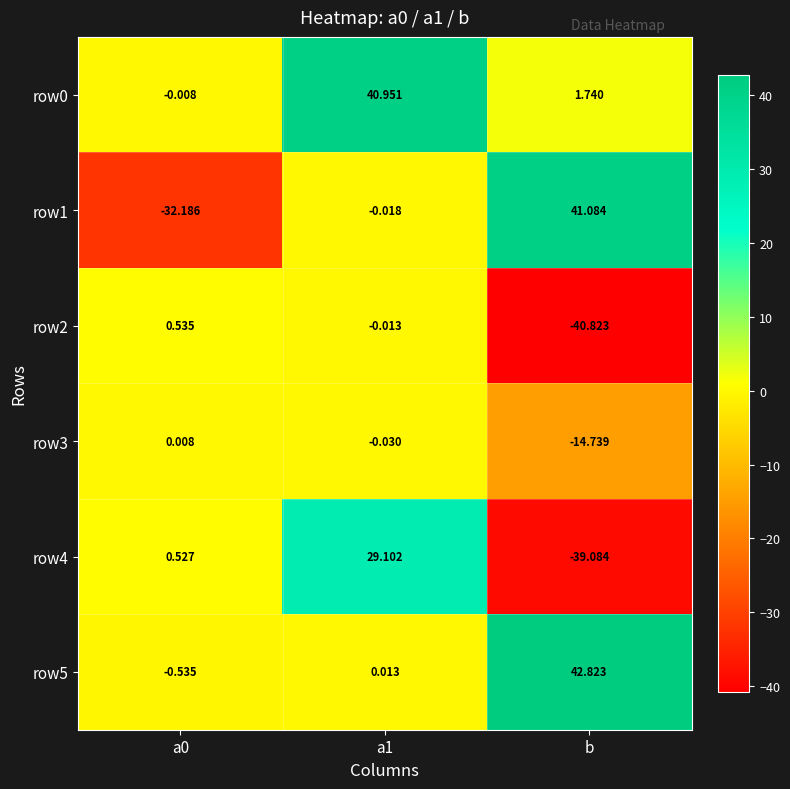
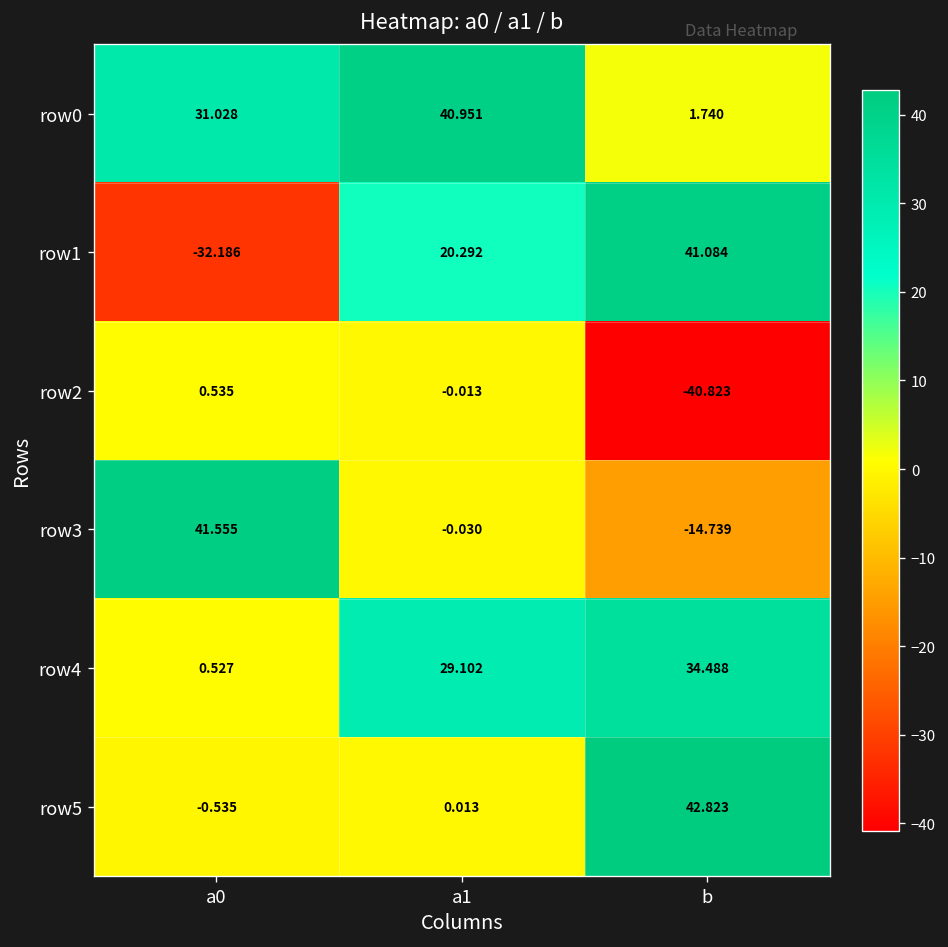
row0, a0: -0.008 -> 31.028
row1, a1: -0.018 -> 20.292
row3, a0: 0.008 -> 41.555
row4, b: -39.084 -> 34.488
